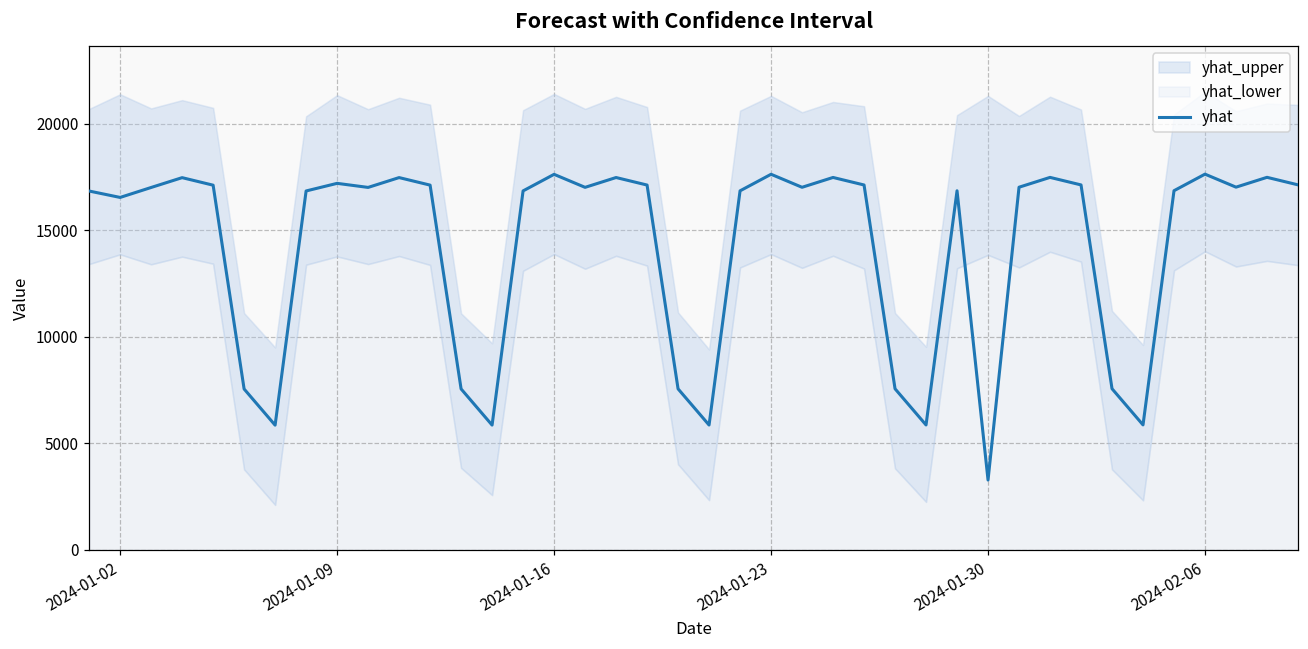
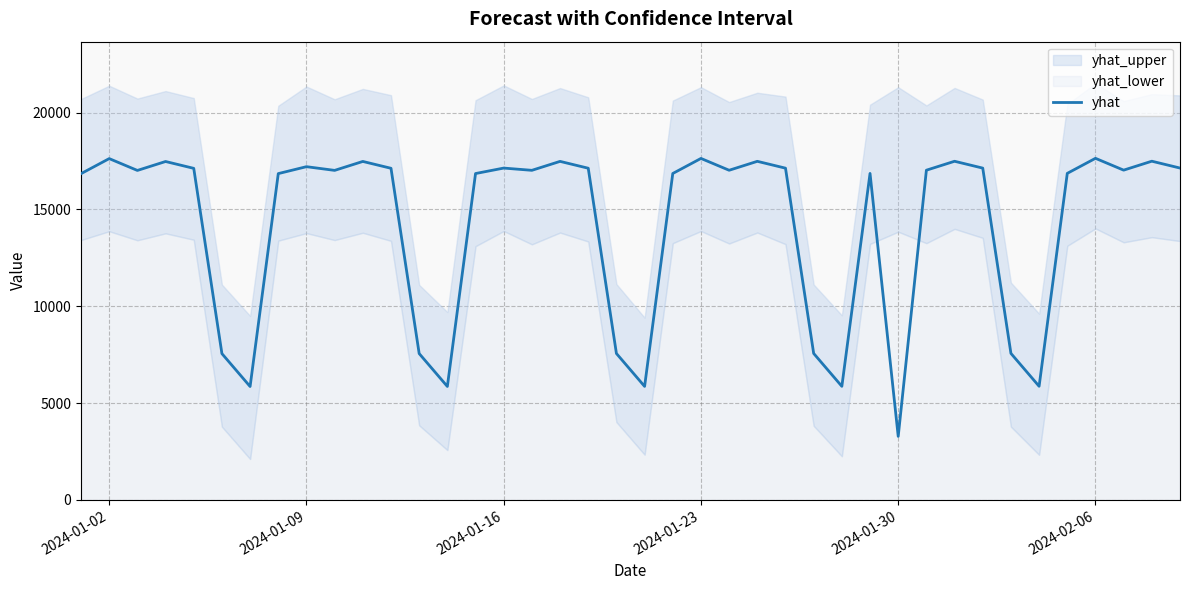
yhat, 2024-01-02: 16500 -> 17600
yhat, 2024-01-16: 17600 -> 17100
